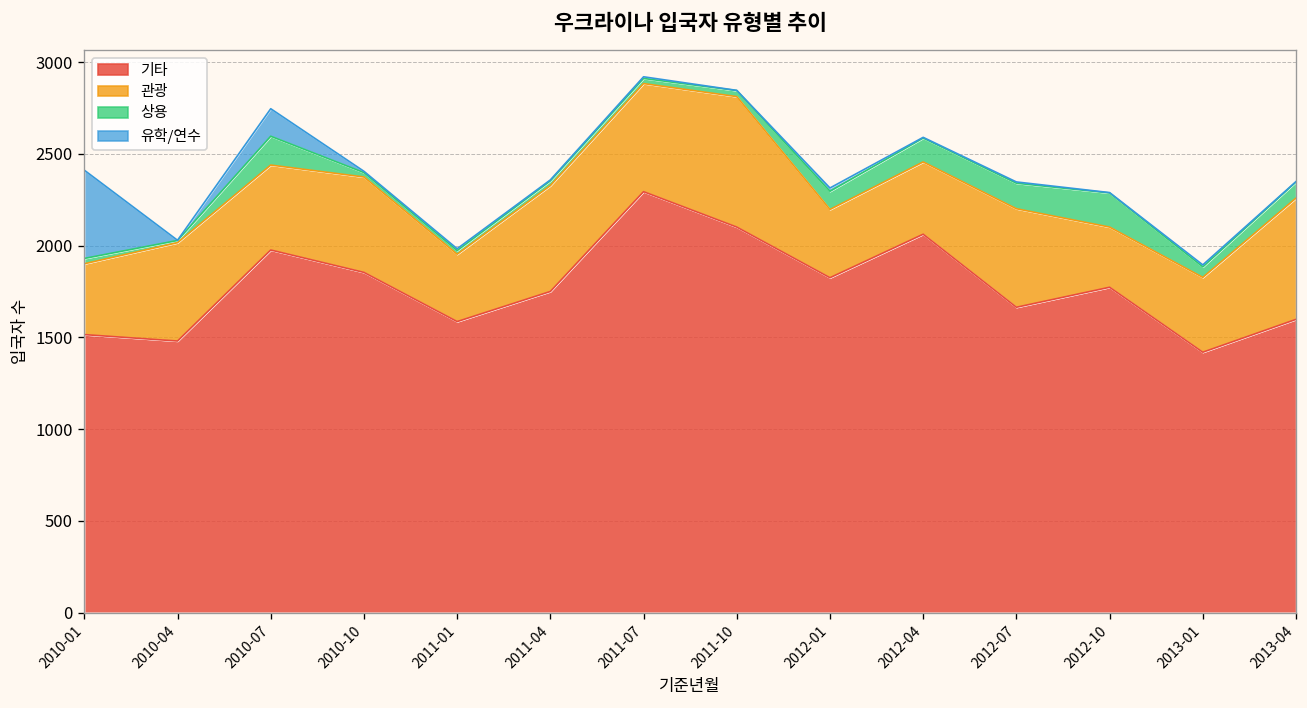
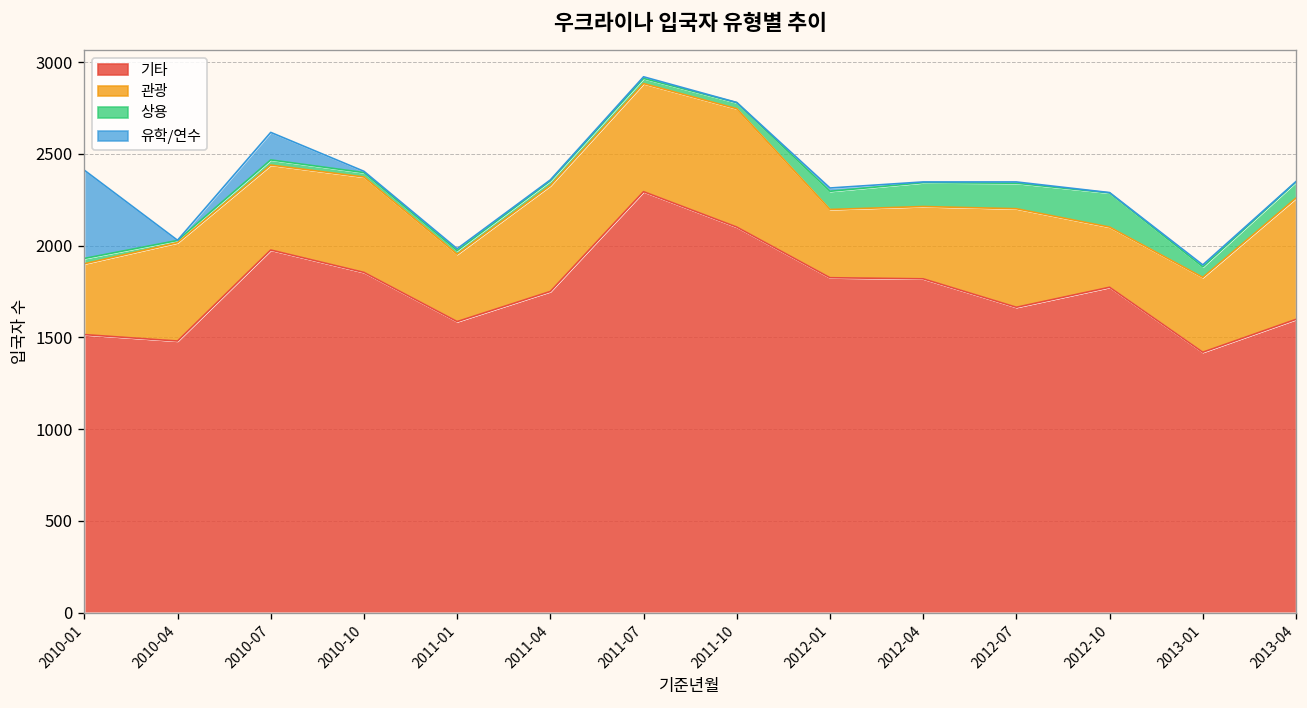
상용, 2010-07: 160 -> 30
관광, 2011-10: 710 -> 650
기타, 2012-04: 2060 -> 1820
